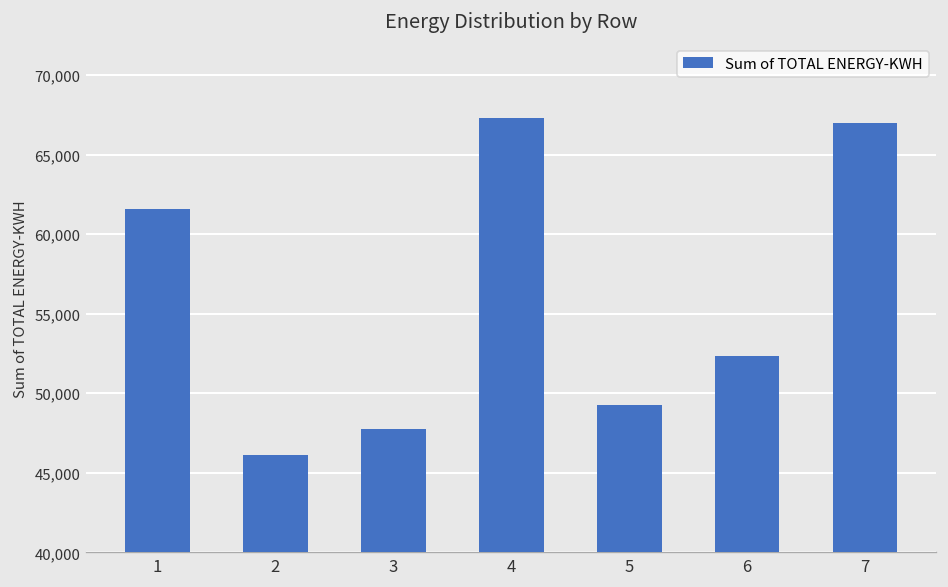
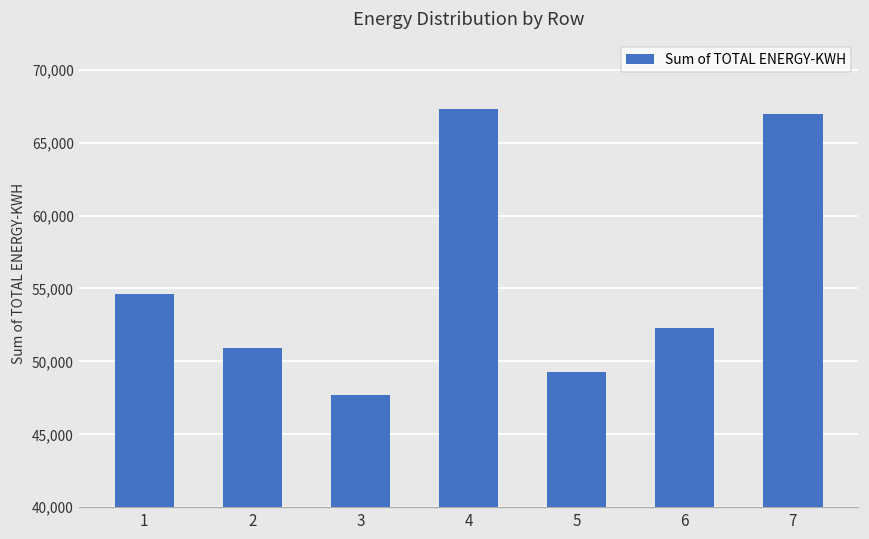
1: 61,600 -> 54,600
2: 46,100 -> 50,900
